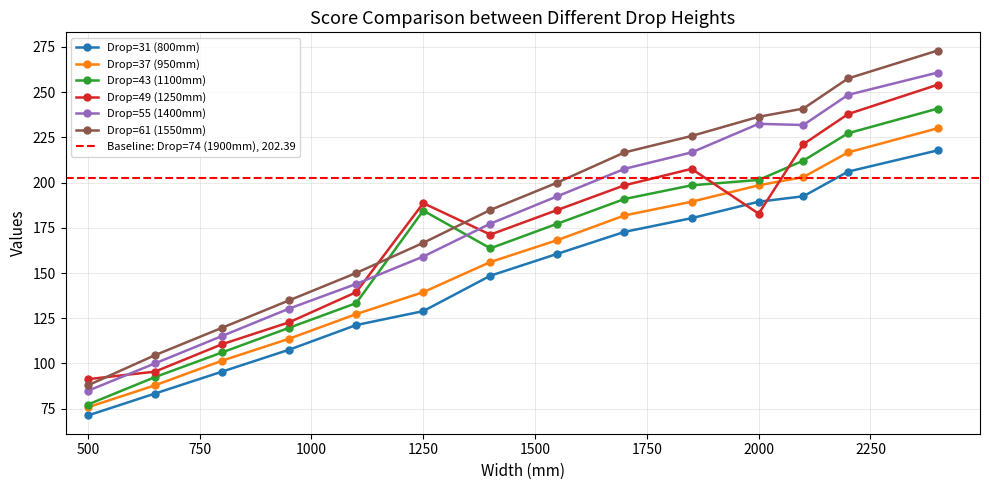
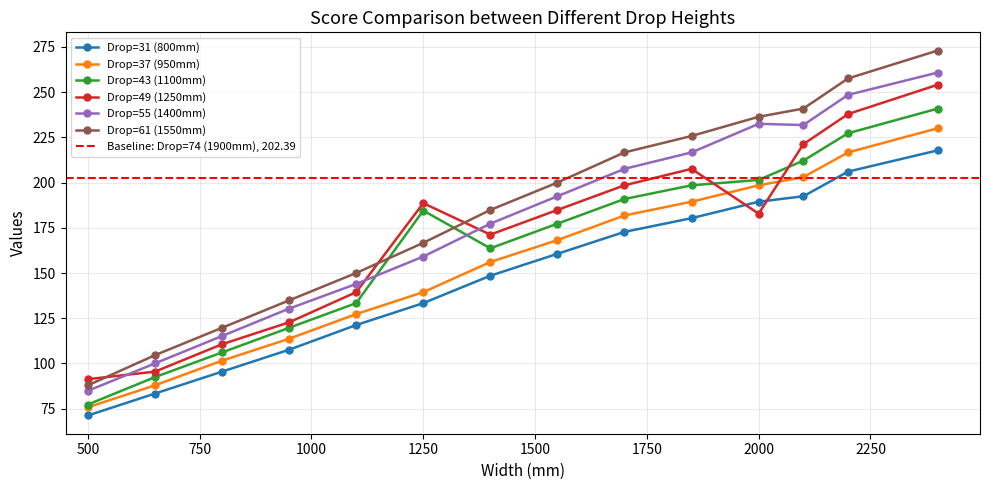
Drop=31 (800mm), 1250: 129 -> 133
